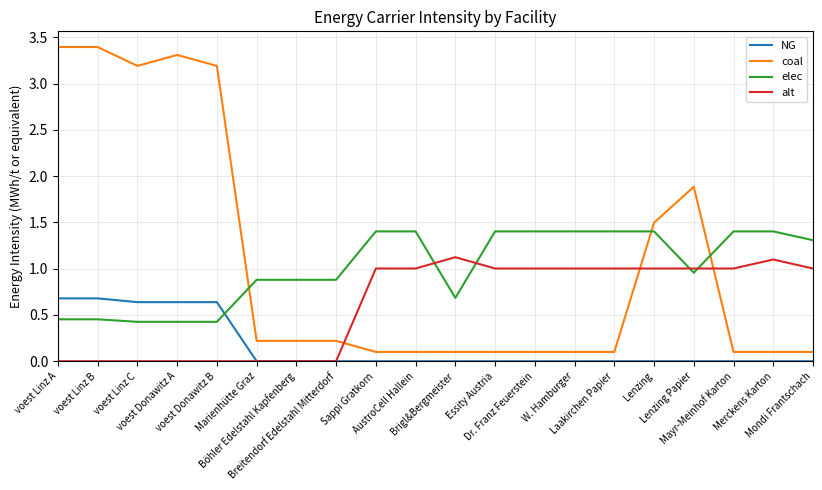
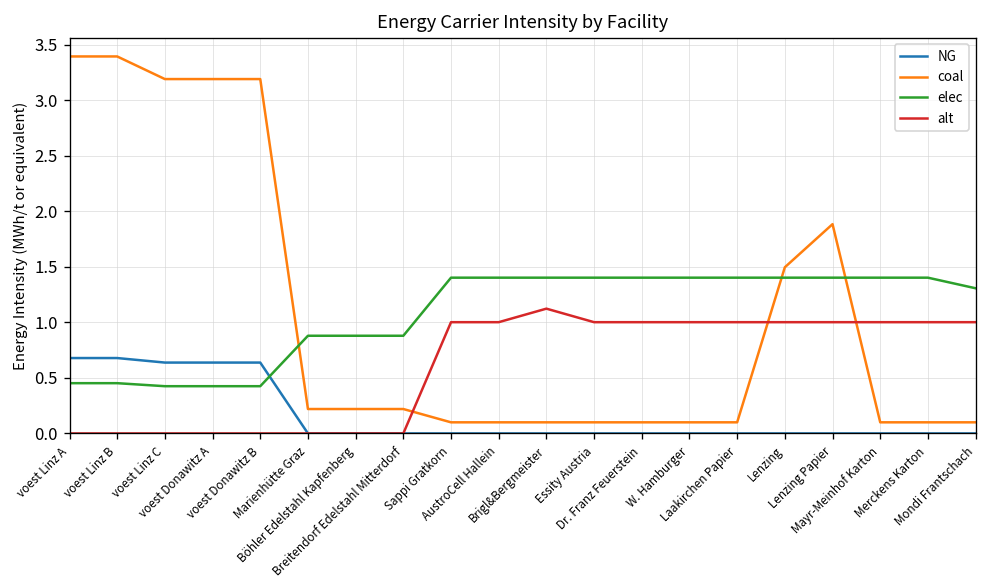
coal, voest Donawitz A: 3.3 -> 3.2
elec, Brigl&Bergmeister: 0.7 -> 1.4
elec, Lenzing Papier: 1.0 -> 1.4
alt, Merckens Karton: 1.1 -> 1.0
